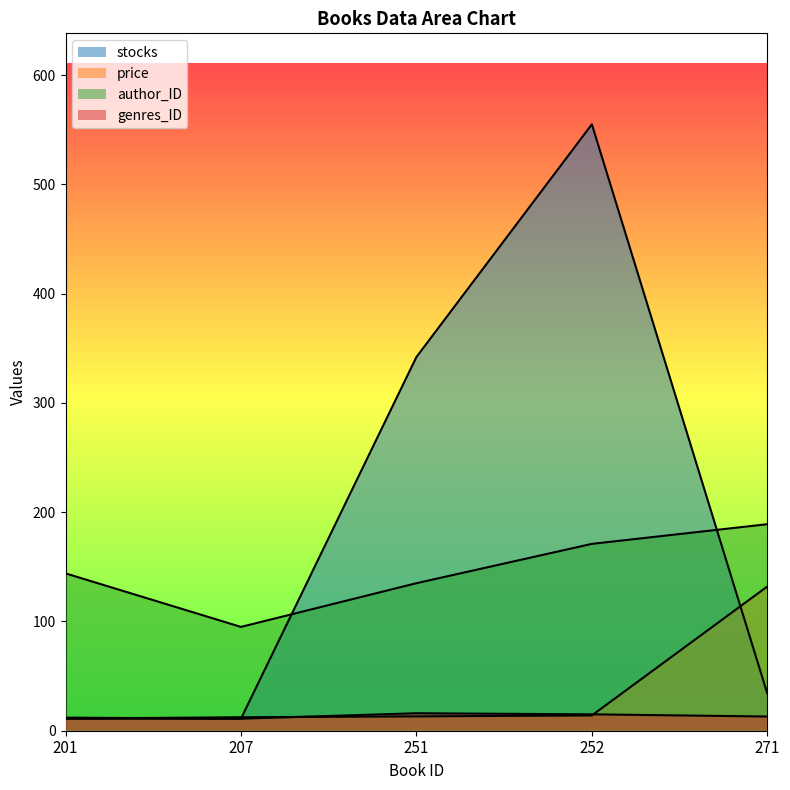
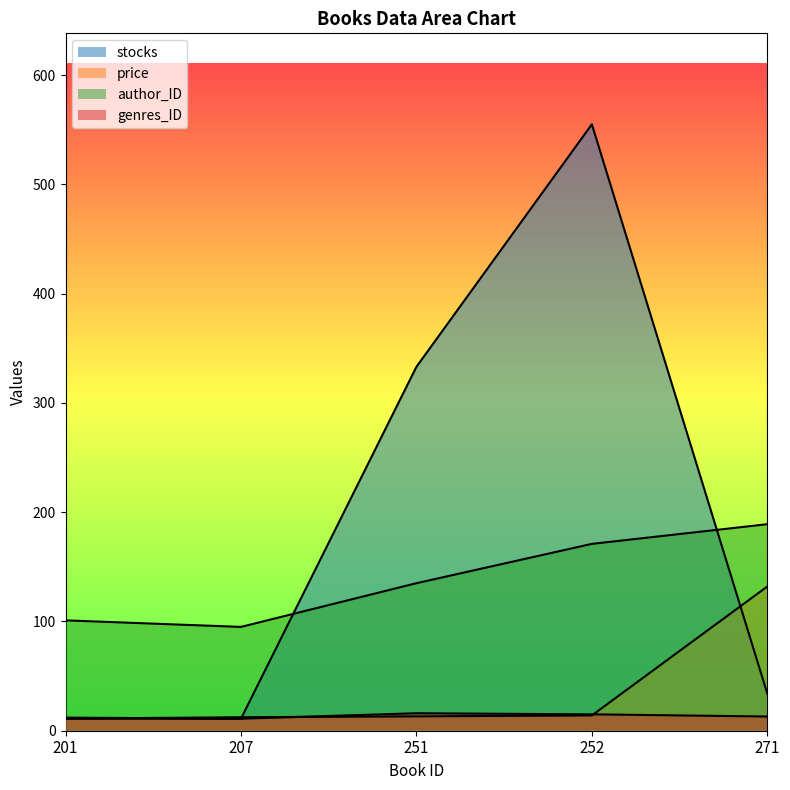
author_ID, 201: 144 -> 101
stocks, 251: 342 -> 333
